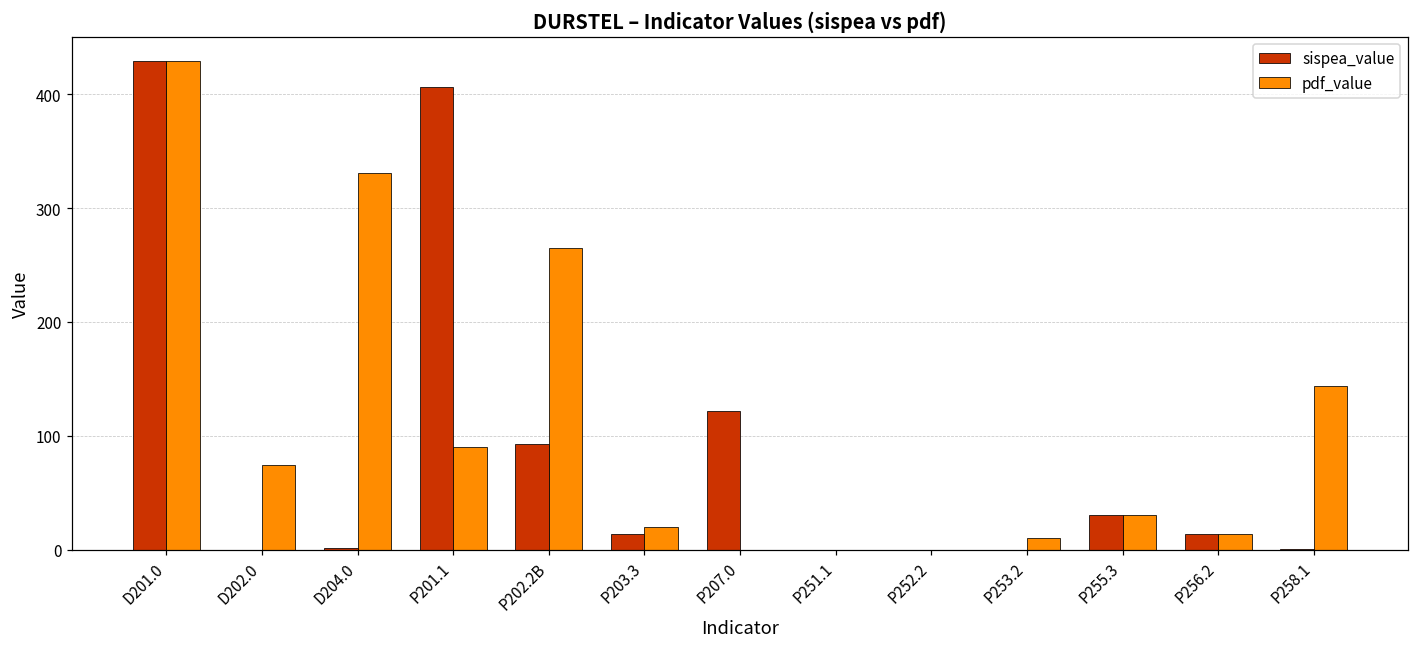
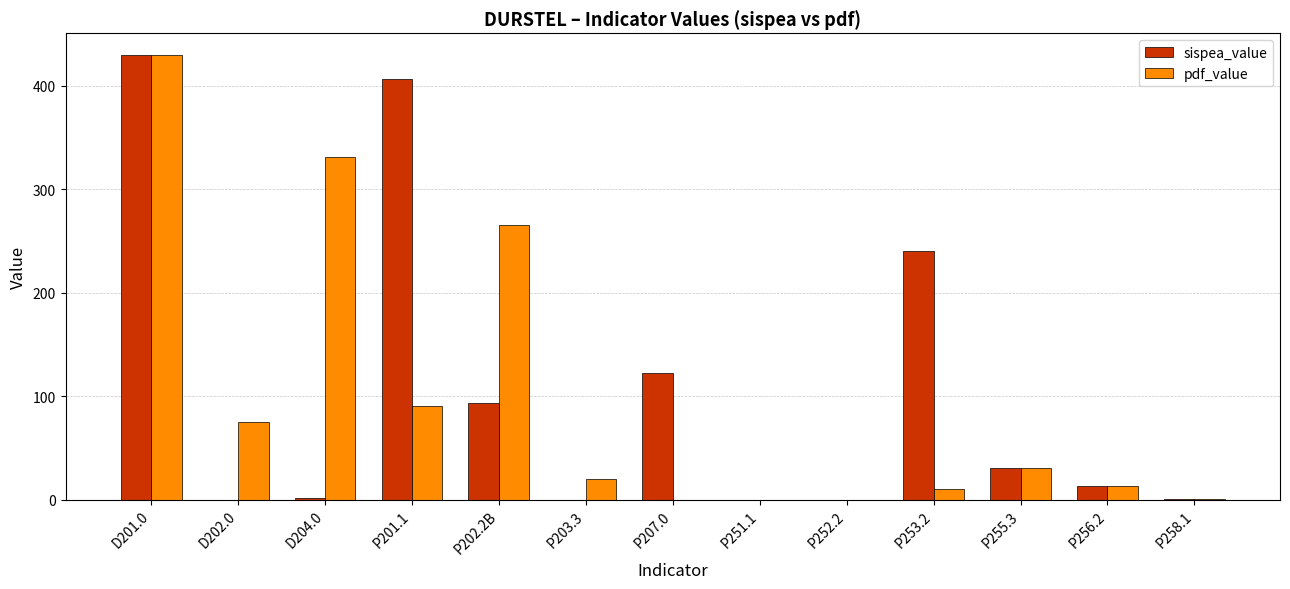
sispea_value, P203.3: 14 -> 0
sispea_value, P253.2: 0 -> 240
pdf_value, P258.1: 143 -> 0
